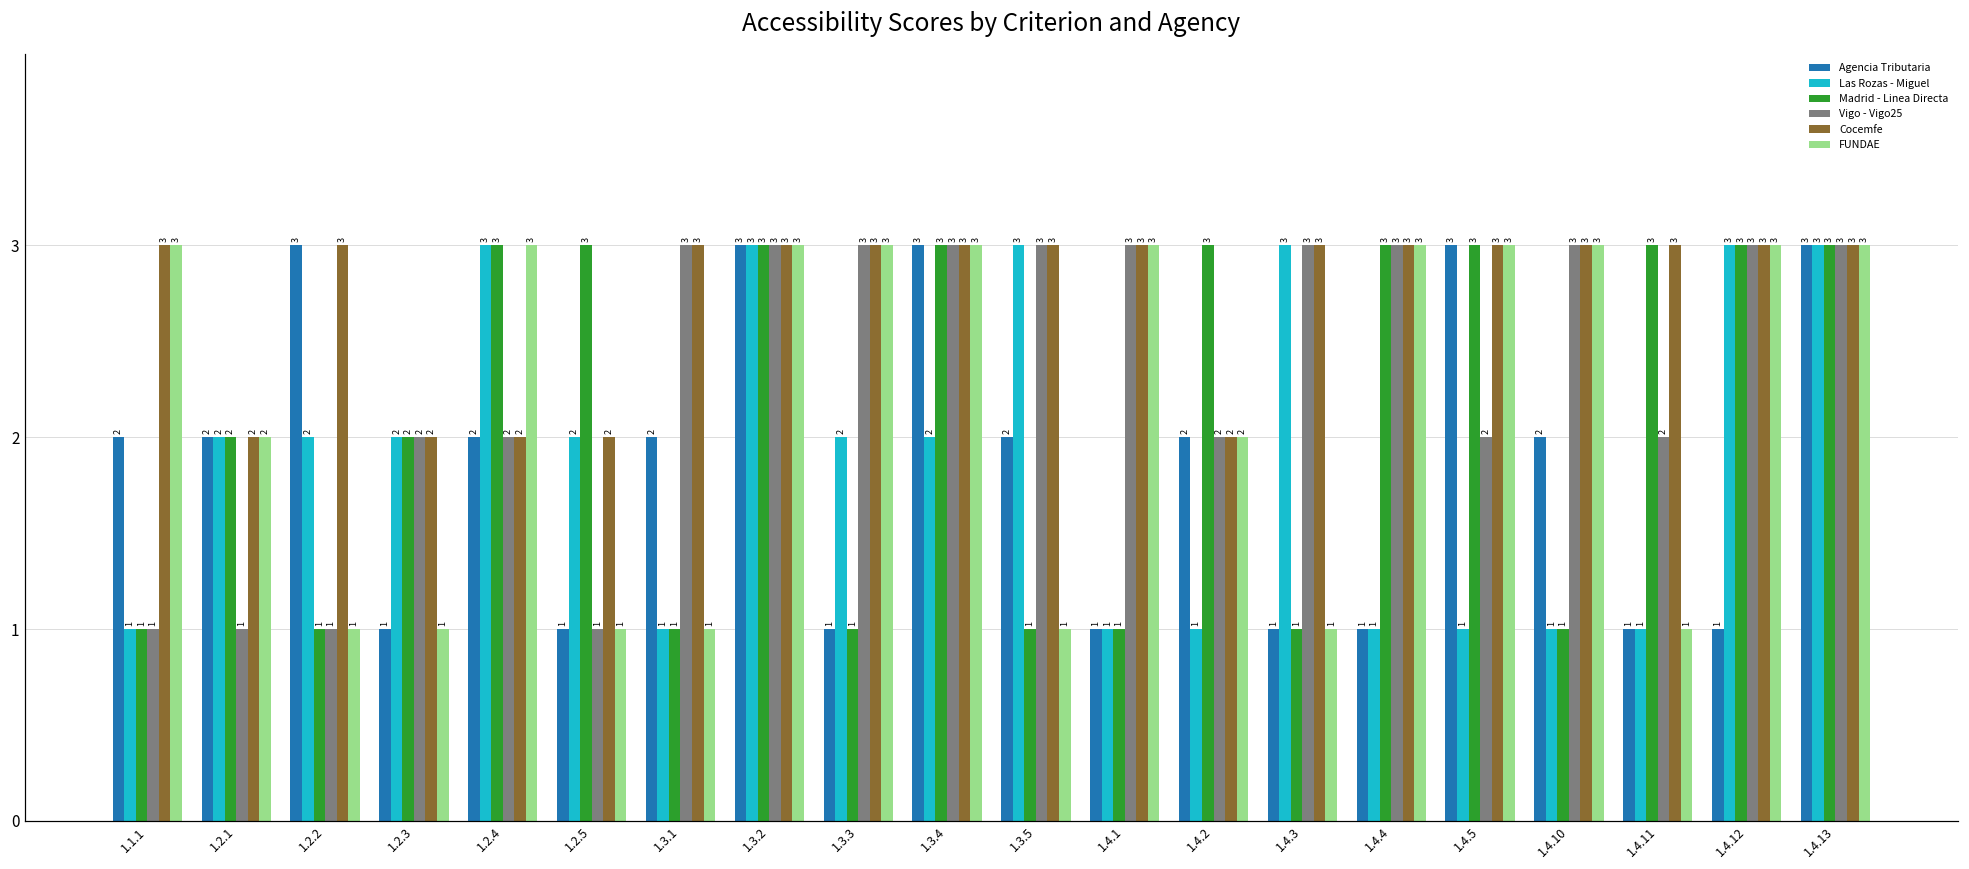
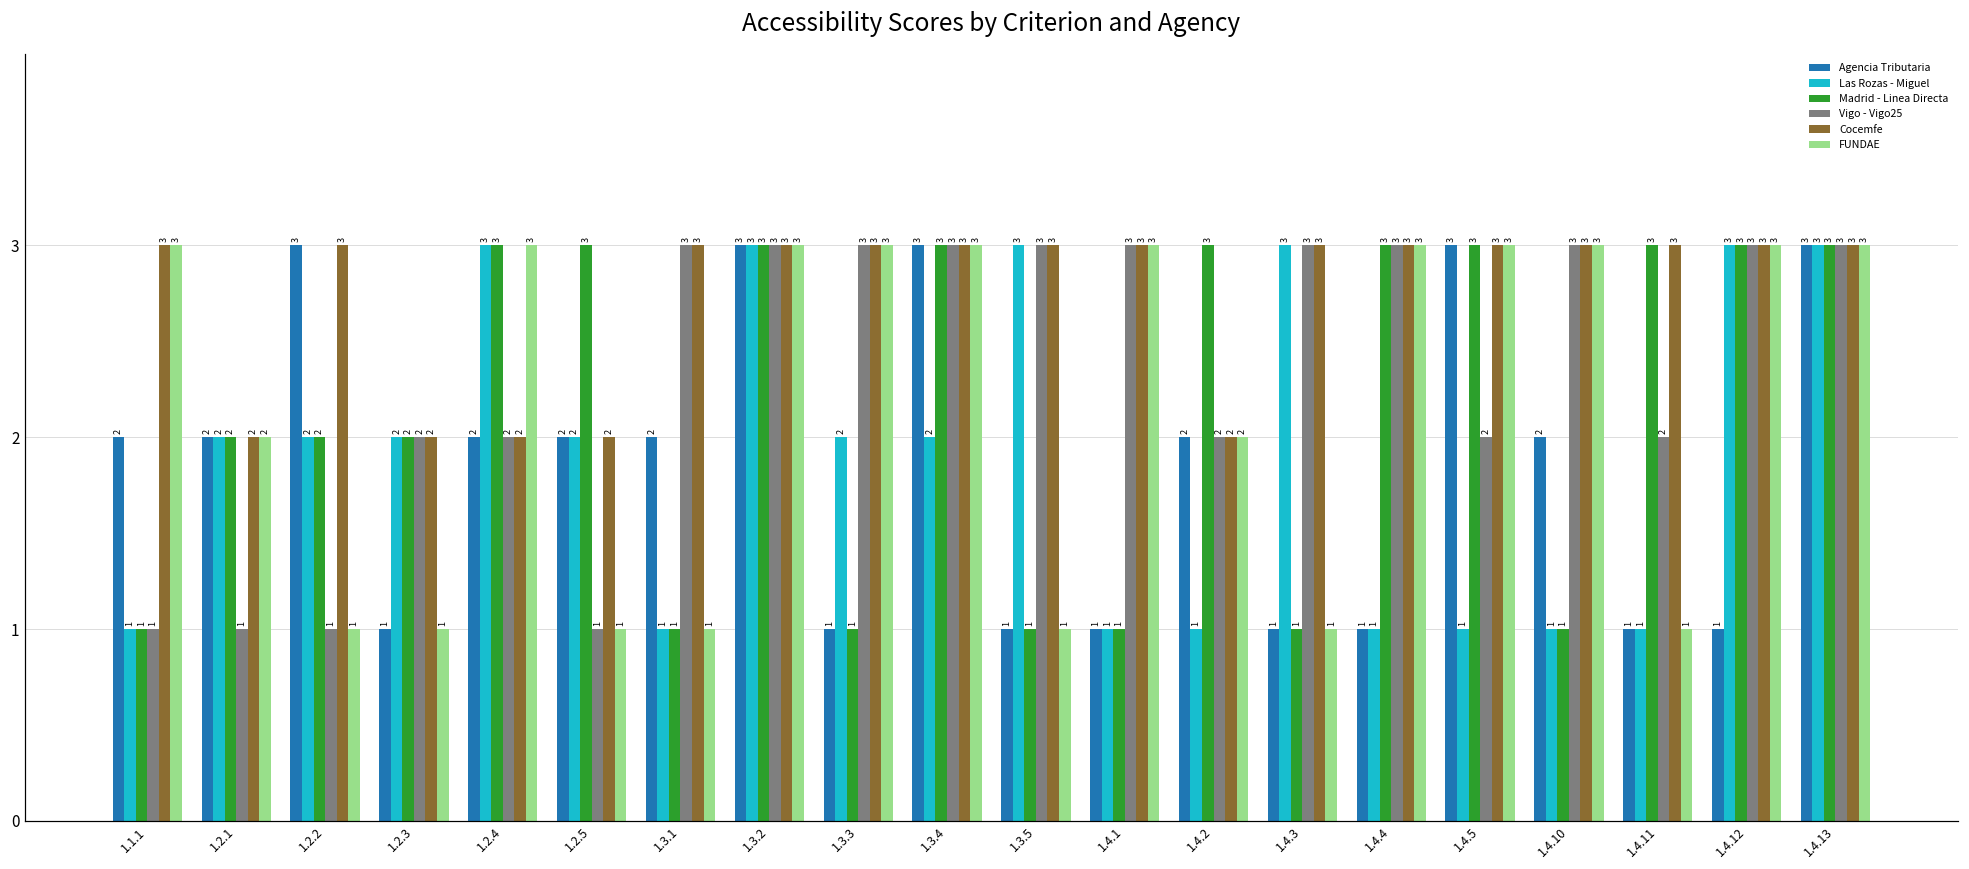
Madrid - Linea Directa, 1.2.2: 1 -> 2
Agencia Tributaria, 1.2.5: 1 -> 2
Agencia Tributaria, 1.3.5: 2 -> 1
